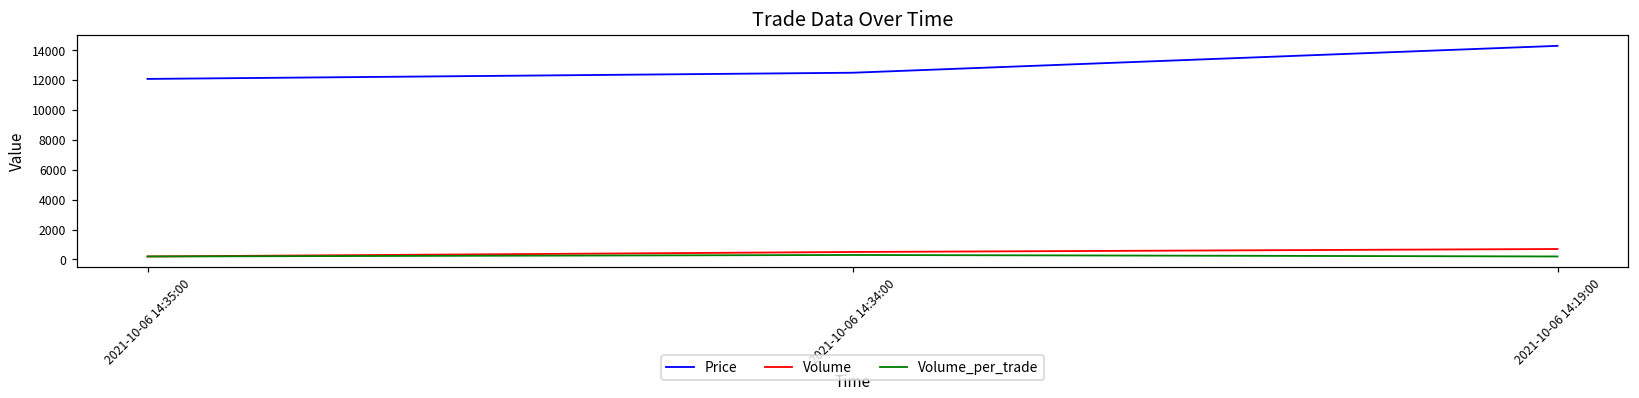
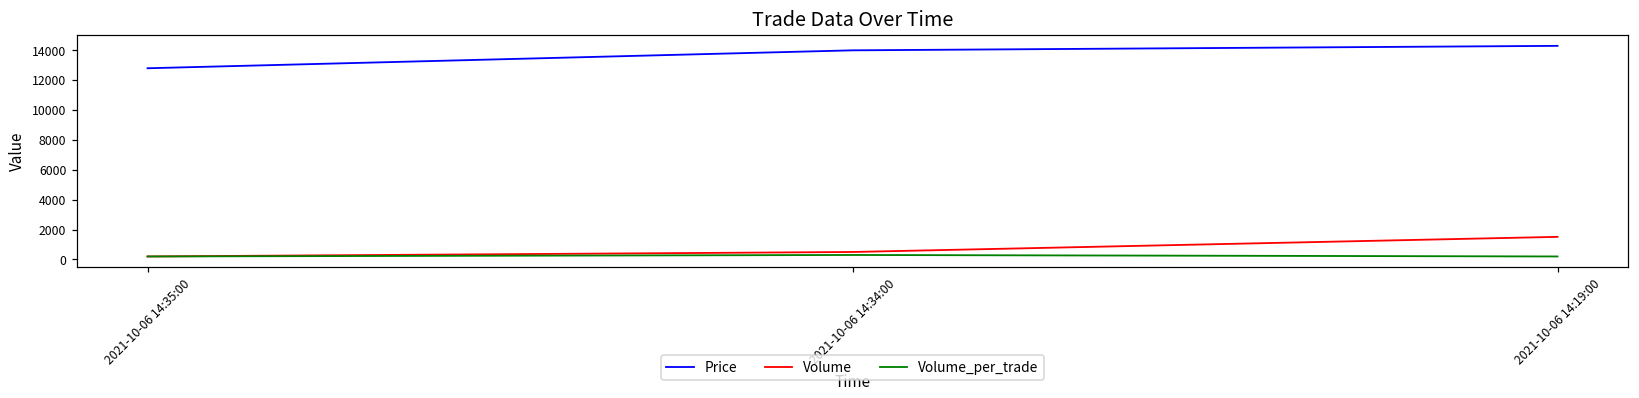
Price, 2021-10-06 14:35:00: 12100 -> 12800
Price, 2021-10-06 14:34:00: 12500 -> 14000
Volume, 2021-10-06 14:19:00: 700 -> 1500
